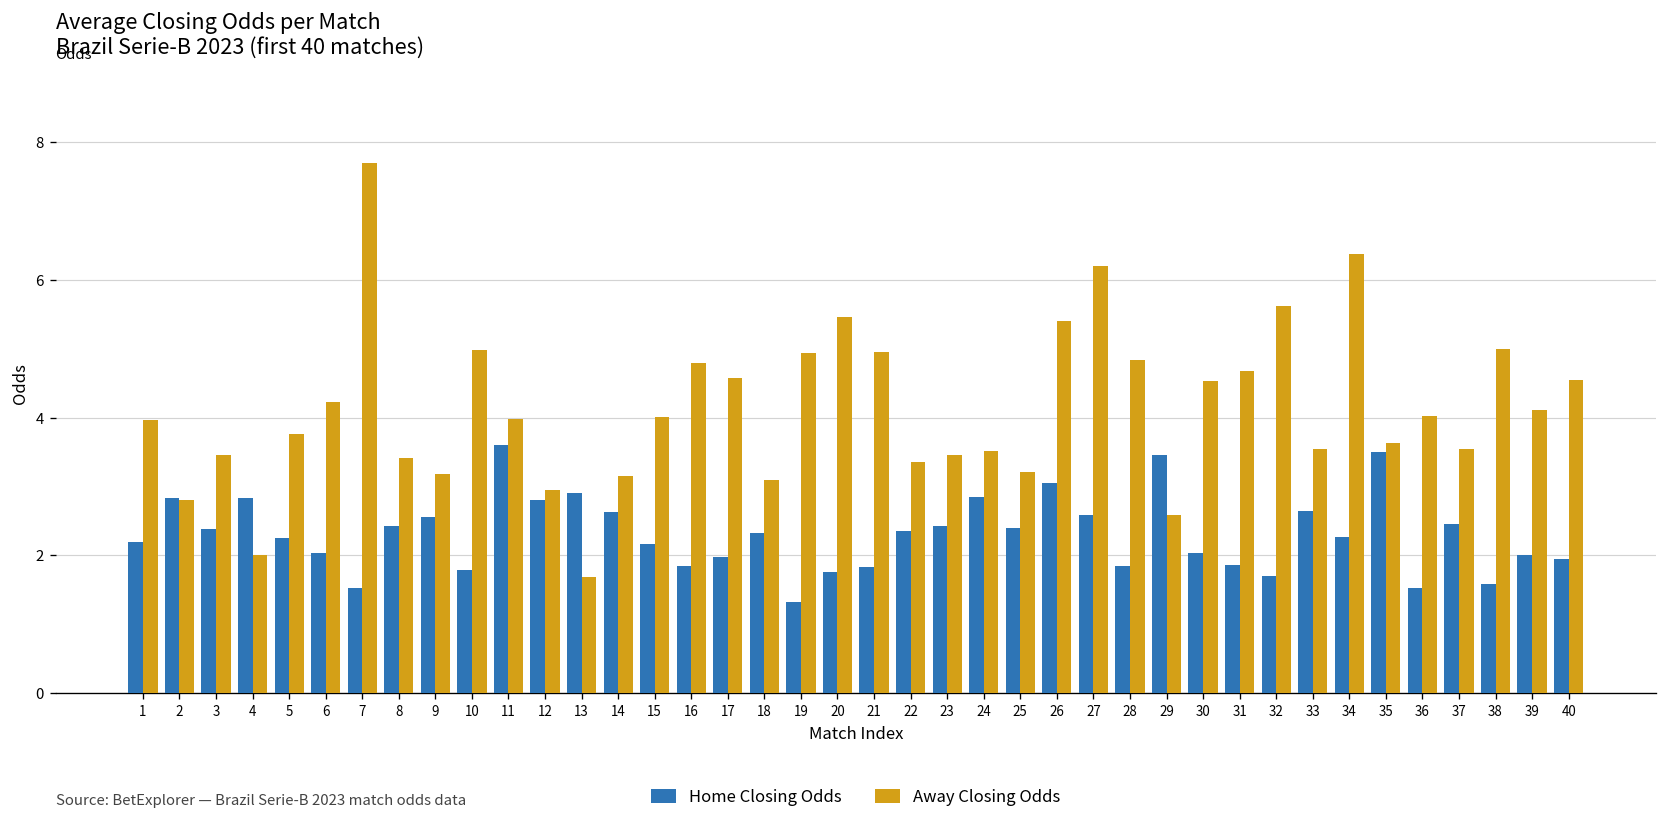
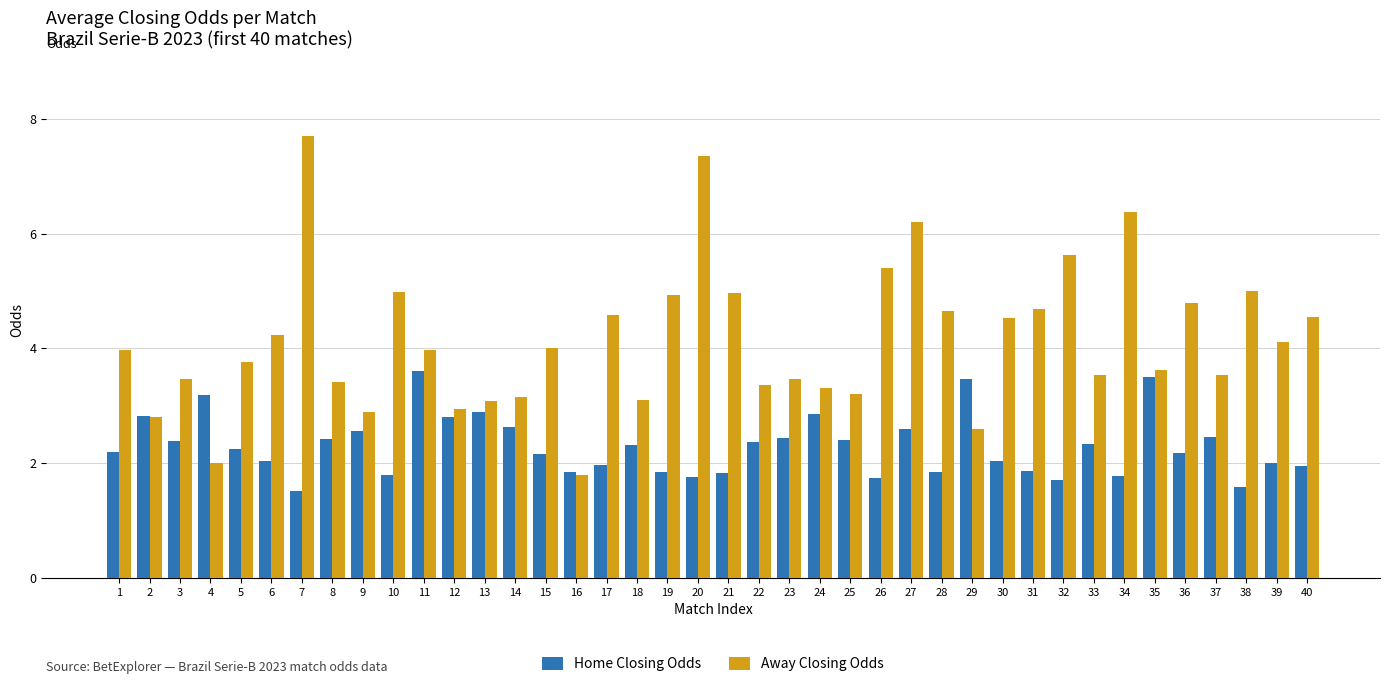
Home Closing Odds, 4: 2.8 -> 3.2
Away Closing Odds, 9: 3.2 -> 2.9
Away Closing Odds, 13: 1.7 -> 3.1
Away Closing Odds, 16: 4.8 -> 1.8
Home Closing Odds, 19: 1.3 -> 1.8
Away Closing Odds, 20: 5.5 -> 7.4
Away Closing Odds, 24: 3.5 -> 3.3
Home Closing Odds, 26: 3.1 -> 1.7
Away Closing Odds, 28: 4.8 -> 4.7
Home Closing Odds, 33: 2.7 -> 2.3
Home Closing Odds, 34: 2.3 -> 1.8
Home Closing Odds, 36: 1.5 -> 2.2
Away Closing Odds, 36: 4.0 -> 4.8
